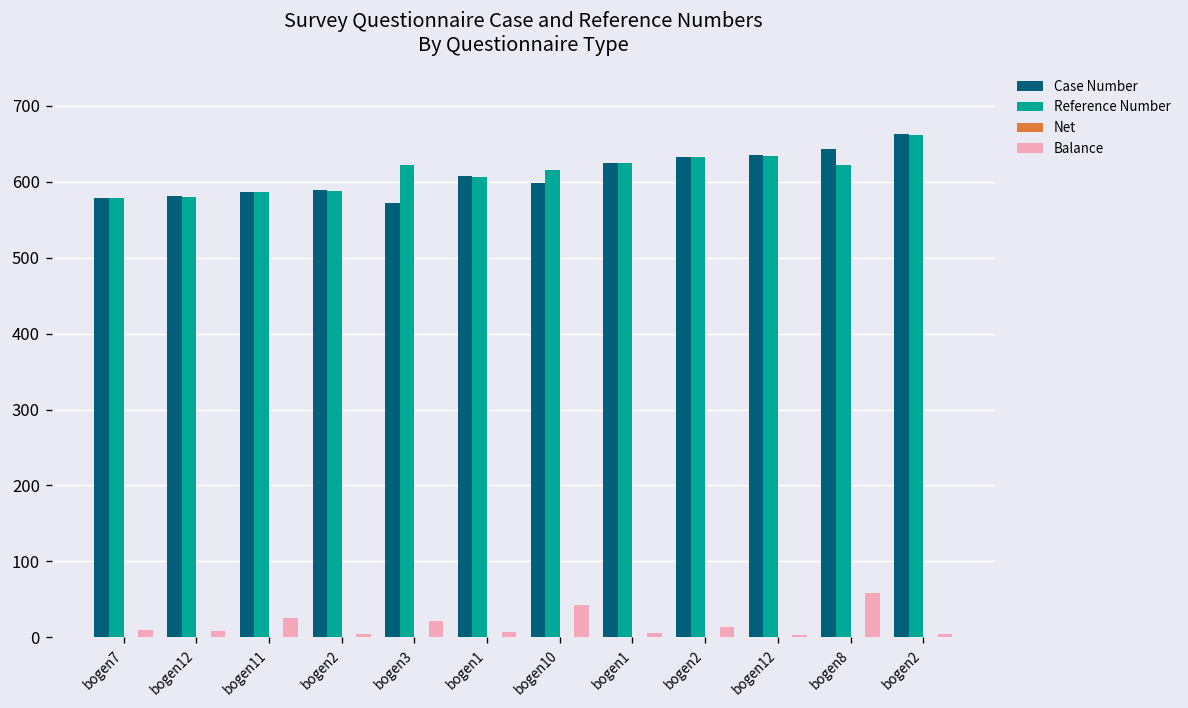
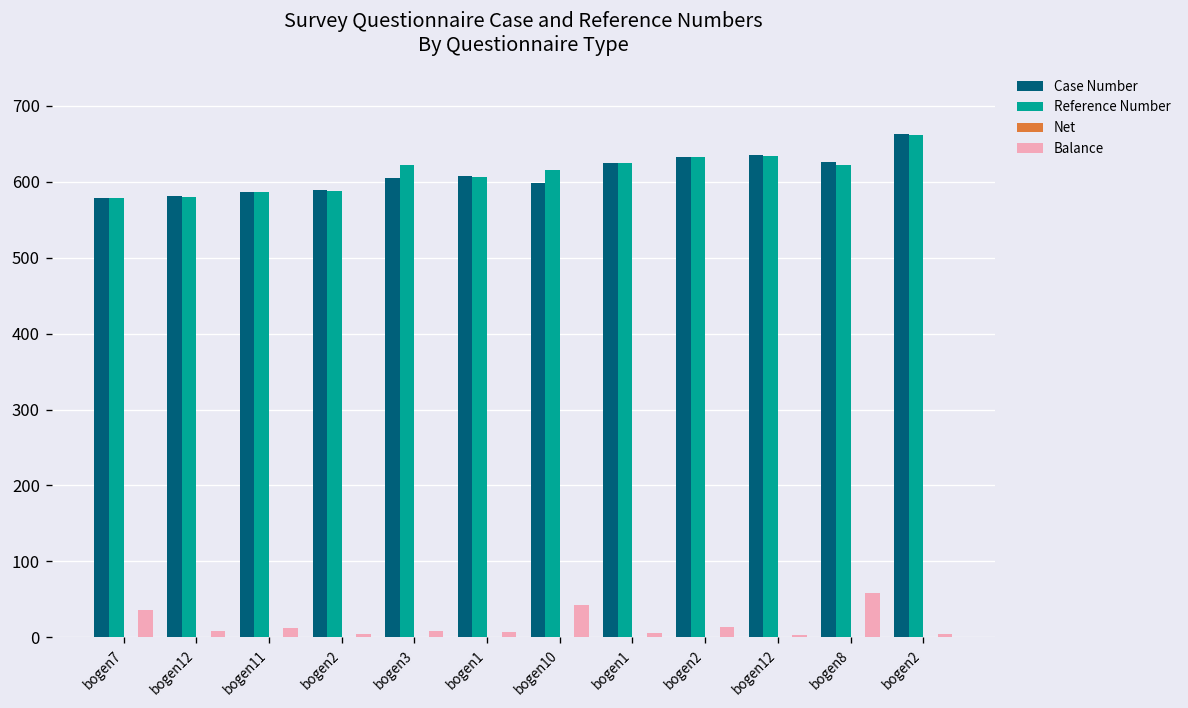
Balance, bogen7: 10 -> 40
Balance, bogen11: 30 -> 10
Case Number, bogen3: 570 -> 610
Balance, bogen3: 20 -> 10
Case Number, bogen8: 640 -> 630
